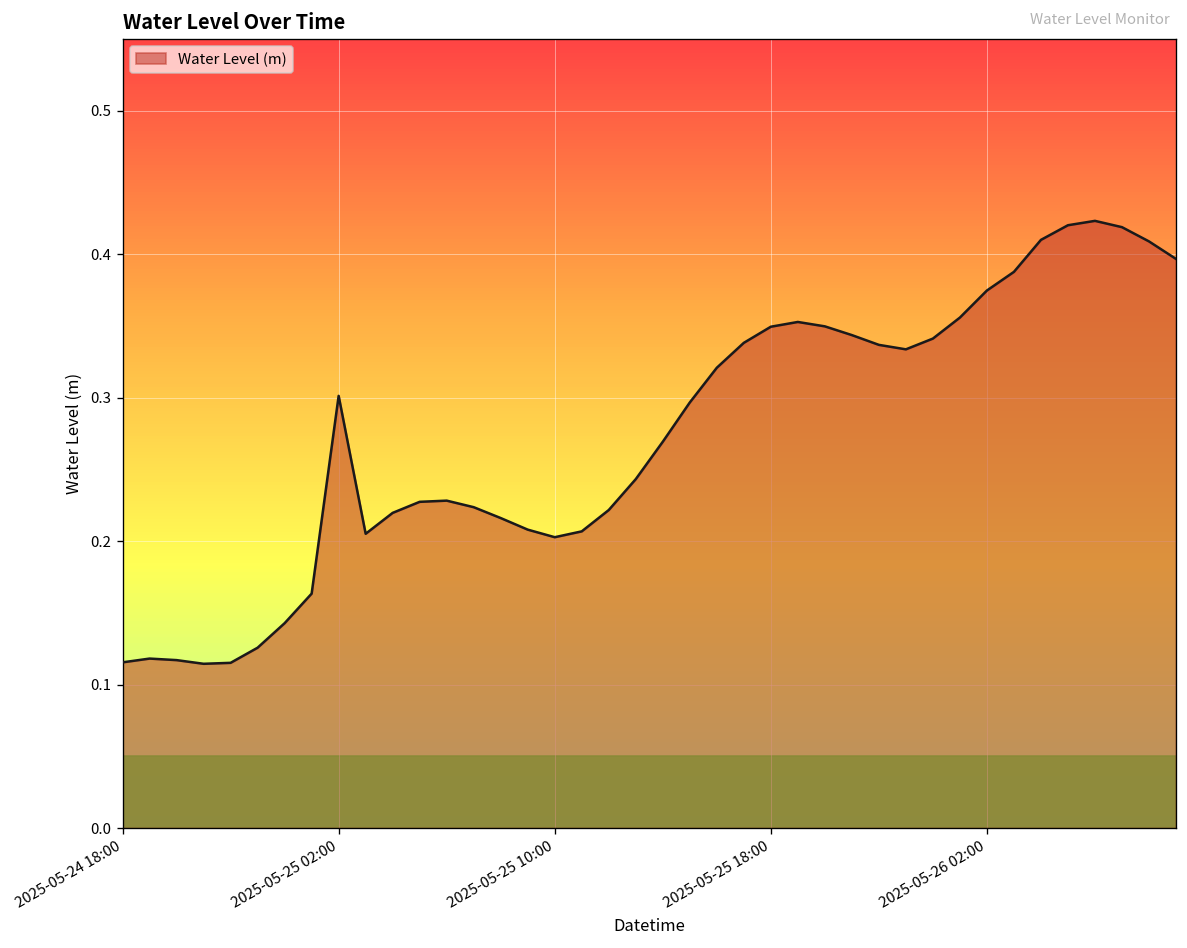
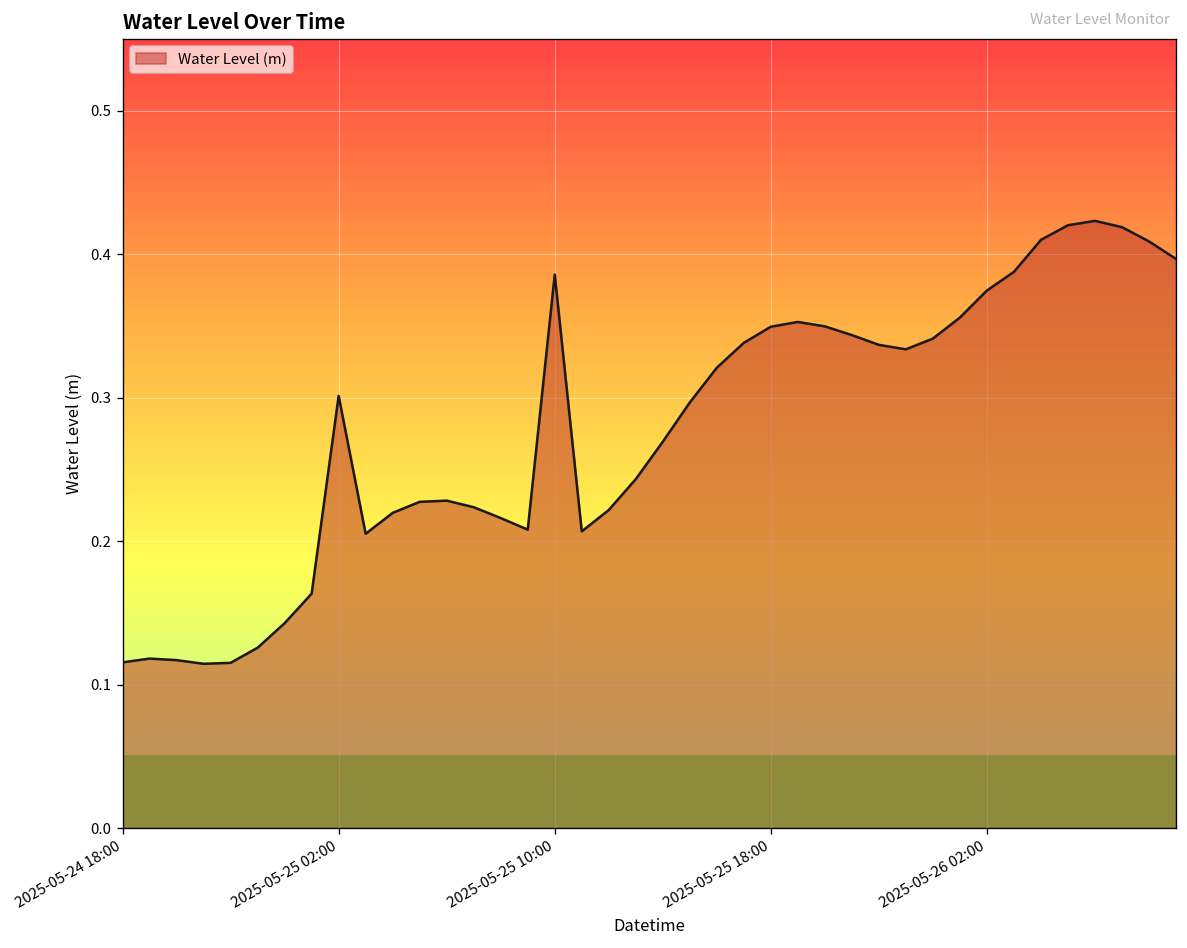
2025-05-25 10:00: 0.203 -> 0.386
